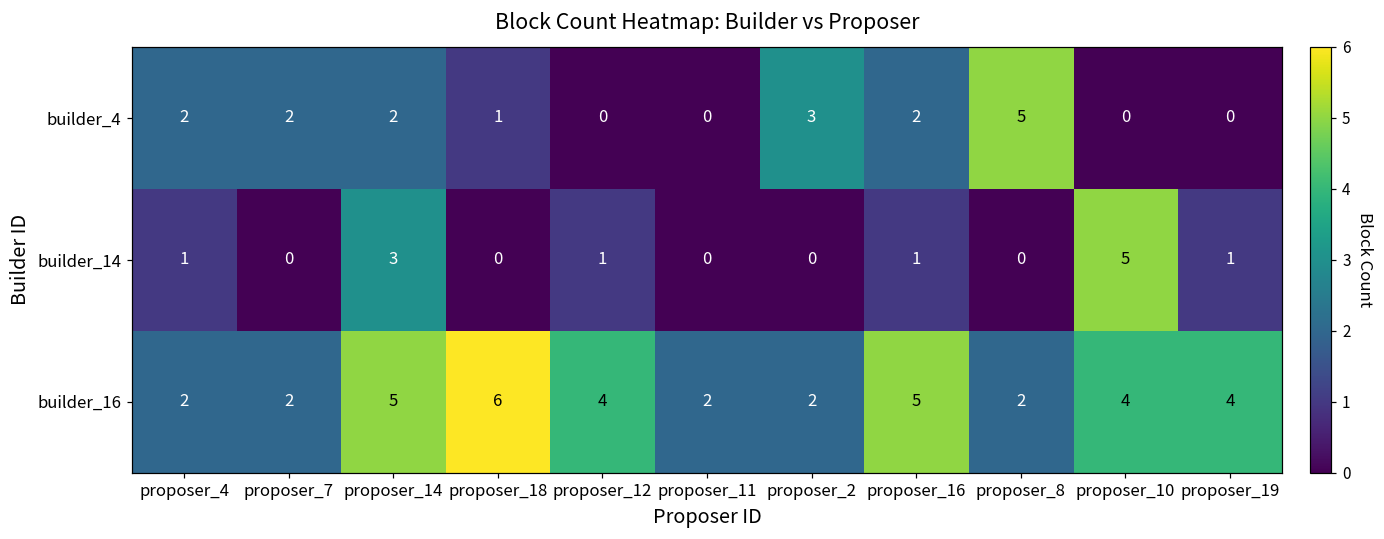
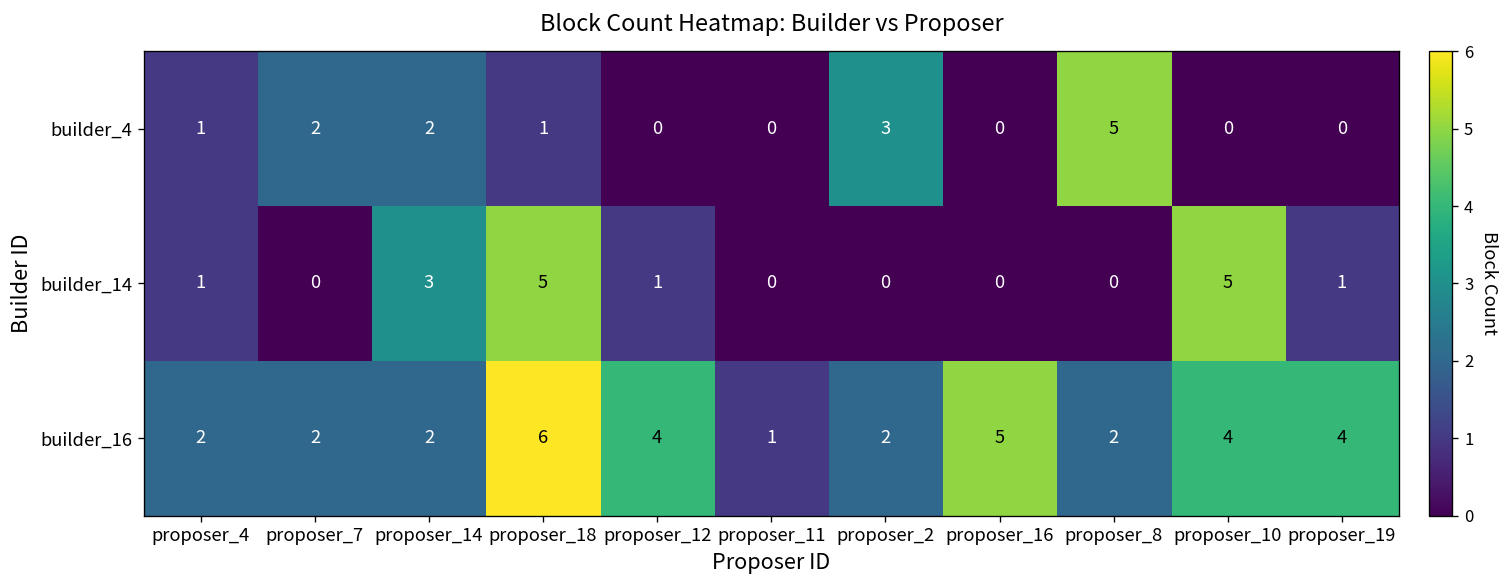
builder_4, proposer_4: 2 -> 1
builder_4, proposer_16: 2 -> 0
builder_14, proposer_18: 0 -> 5
builder_14, proposer_16: 1 -> 0
builder_16, proposer_14: 5 -> 2
builder_16, proposer_11: 2 -> 1
